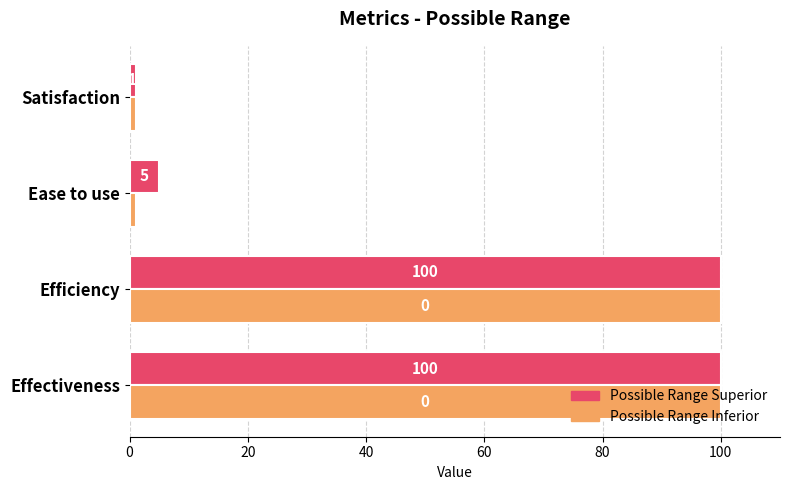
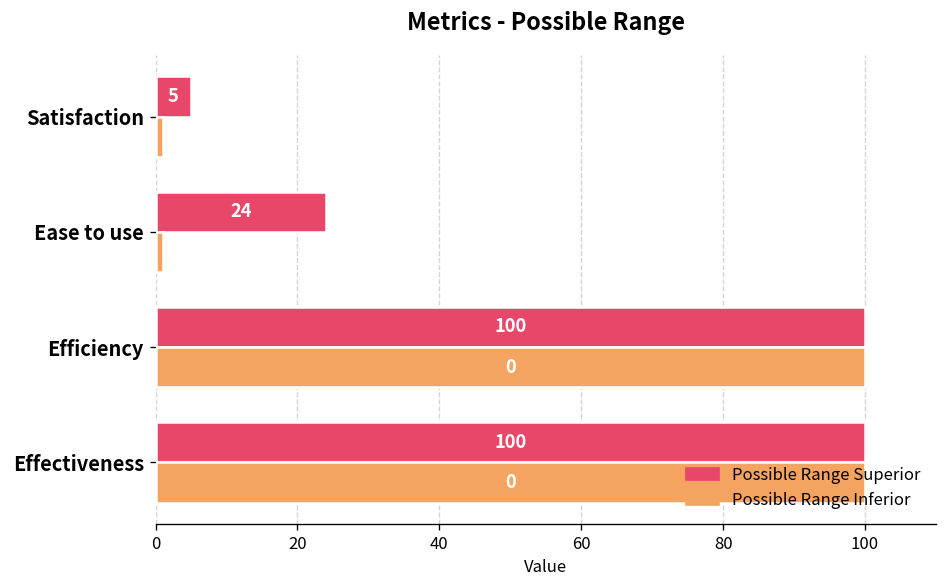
Possible Range Superior, Satisfaction: 1 -> 5
Possible Range Superior, Ease to use: 5 -> 24
